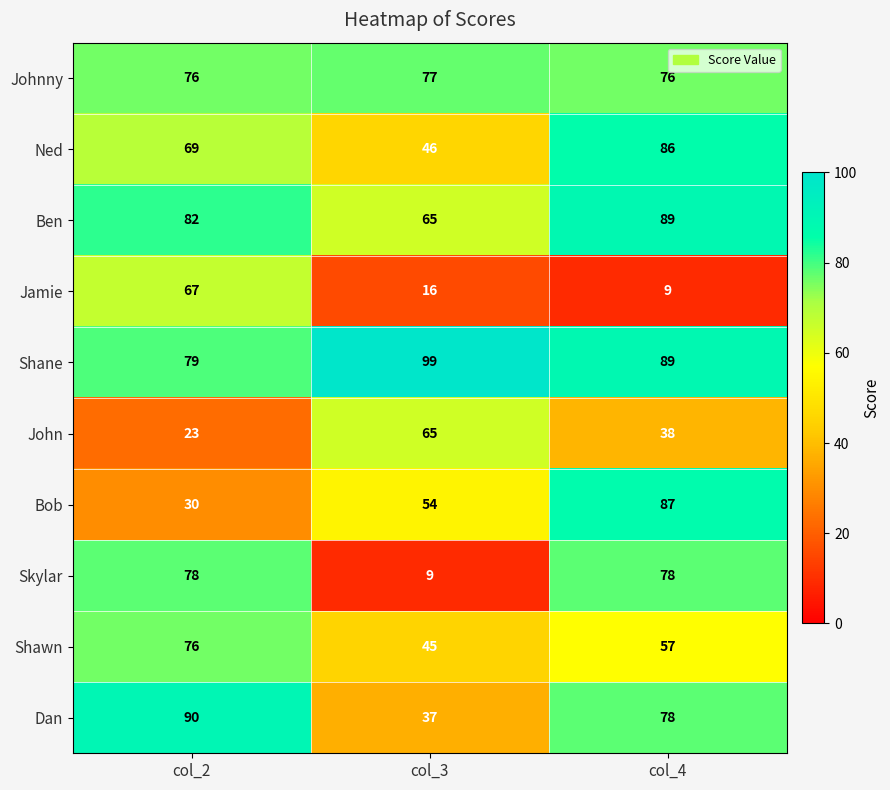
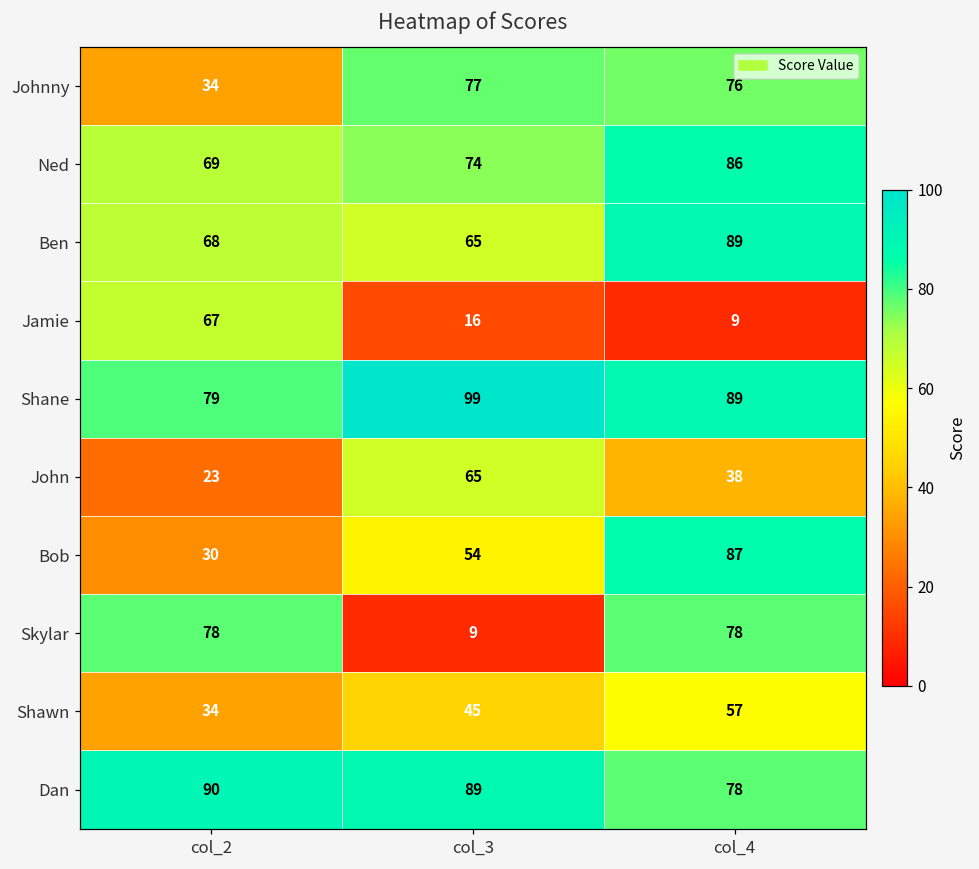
Johnny, col_2: 76 -> 34
Ned, col_3: 46 -> 74
Ben, col_2: 82 -> 68
Shawn, col_2: 76 -> 34
Dan, col_3: 37 -> 89
